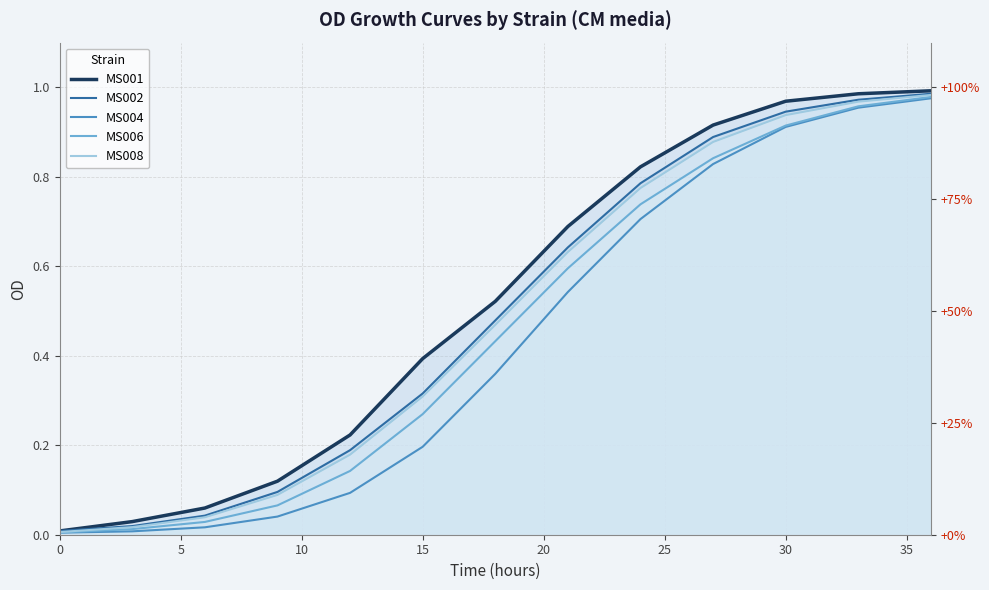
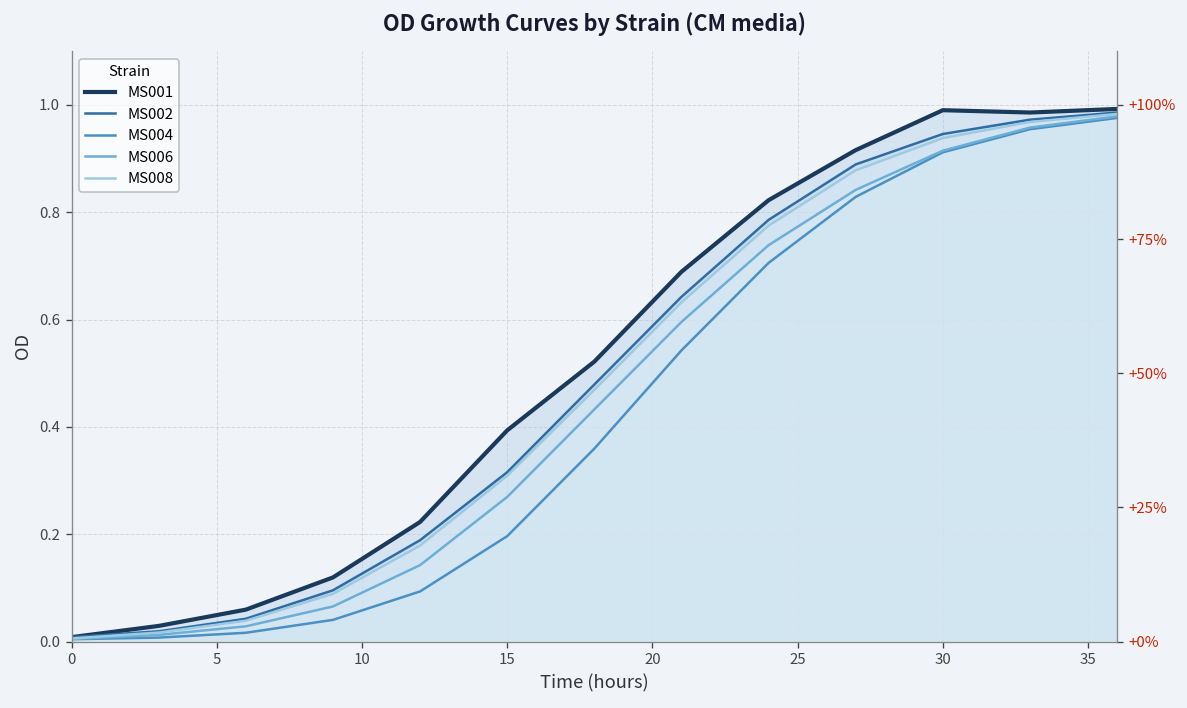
MS001, 30: 0.97 -> 0.99
